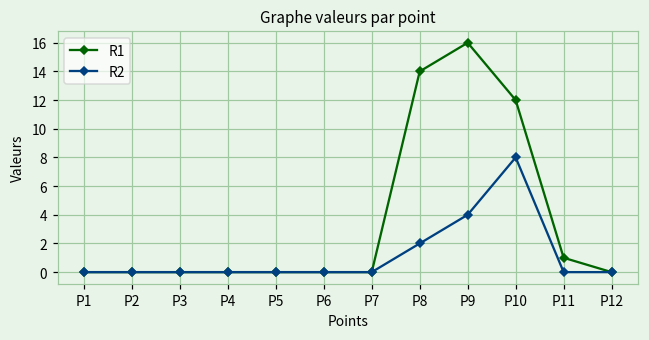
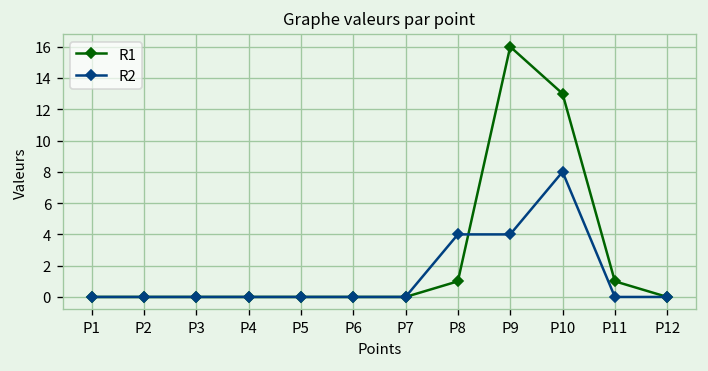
R1, P8: 14 -> 1
R2, P8: 2 -> 4
R1, P10: 12 -> 13
